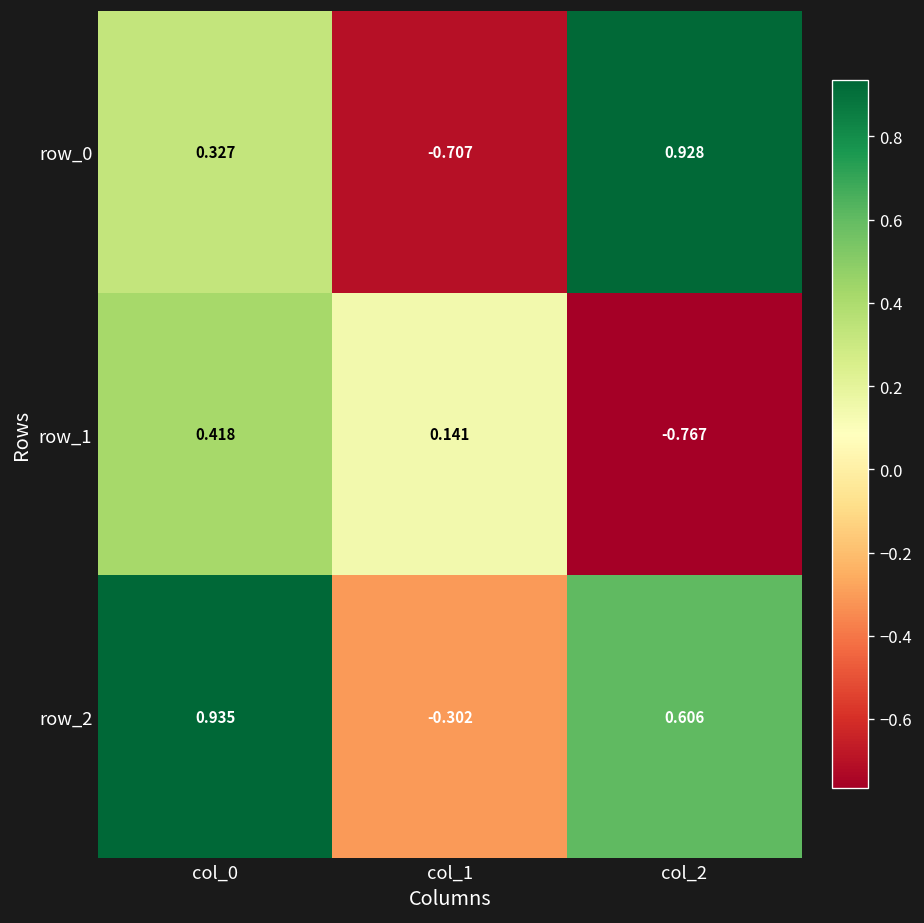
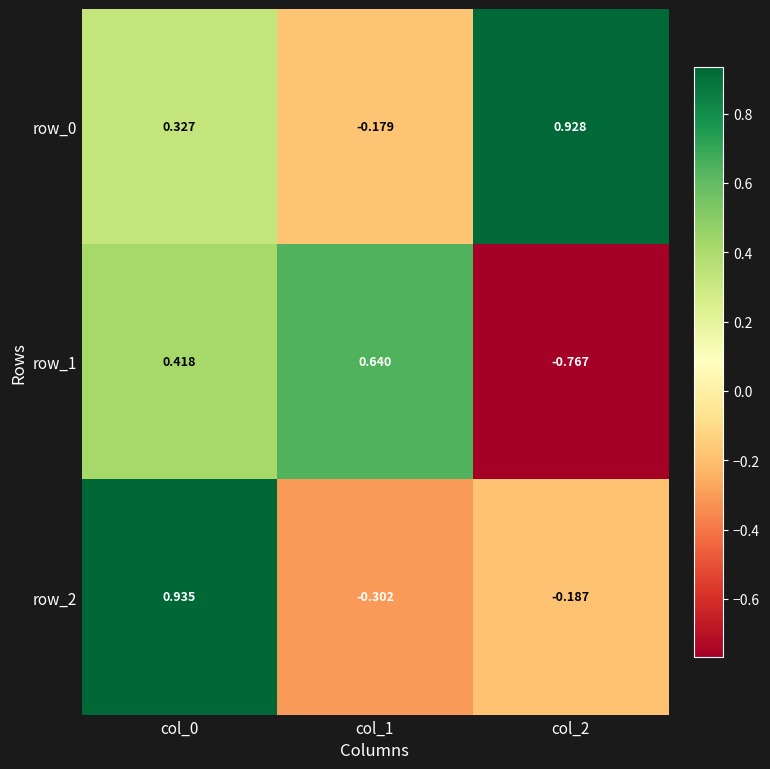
row_0, col_1: -0.707 -> -0.179
row_1, col_1: 0.141 -> 0.640
row_2, col_2: 0.606 -> -0.187
